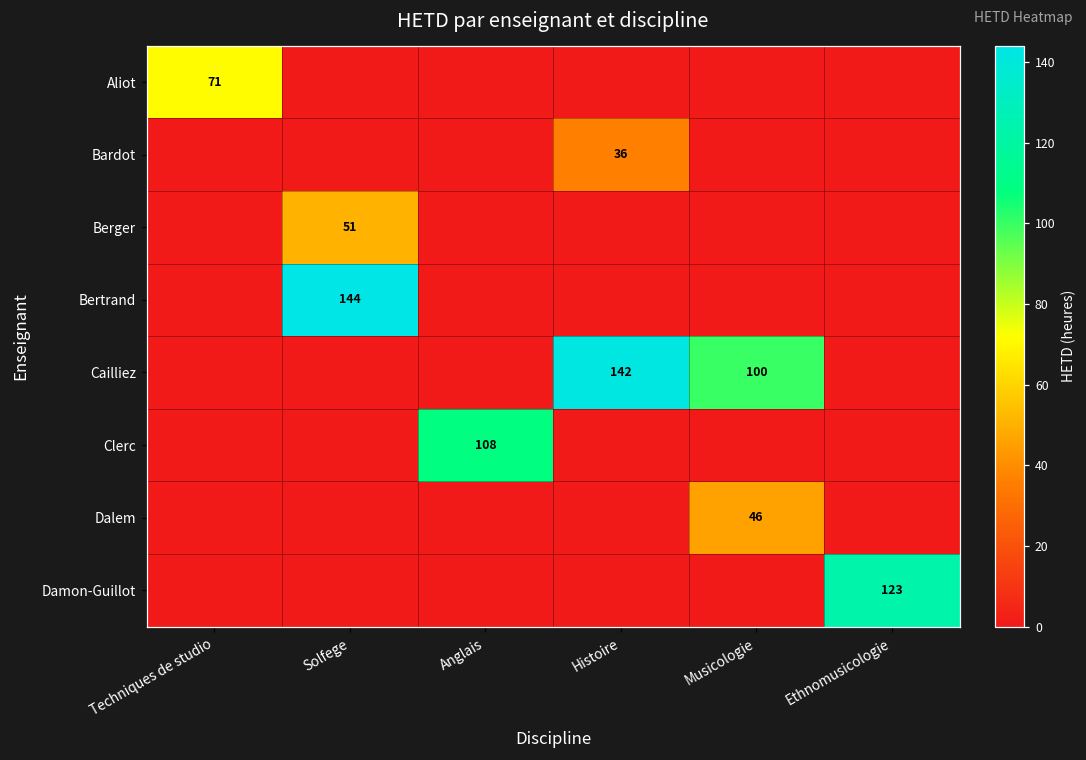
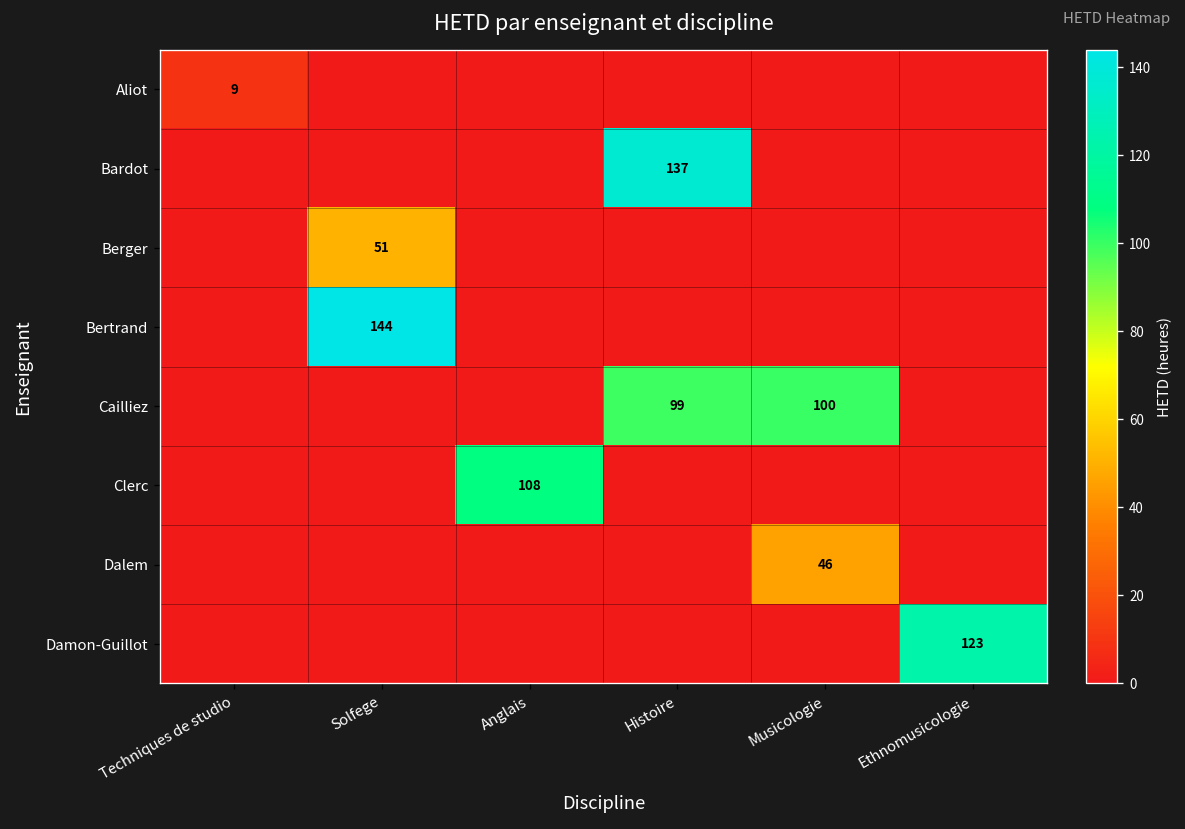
Aliot, Techniques de studio: 71 -> 9
Bardot, Histoire: 36 -> 137
Cailliez, Histoire: 142 -> 99
